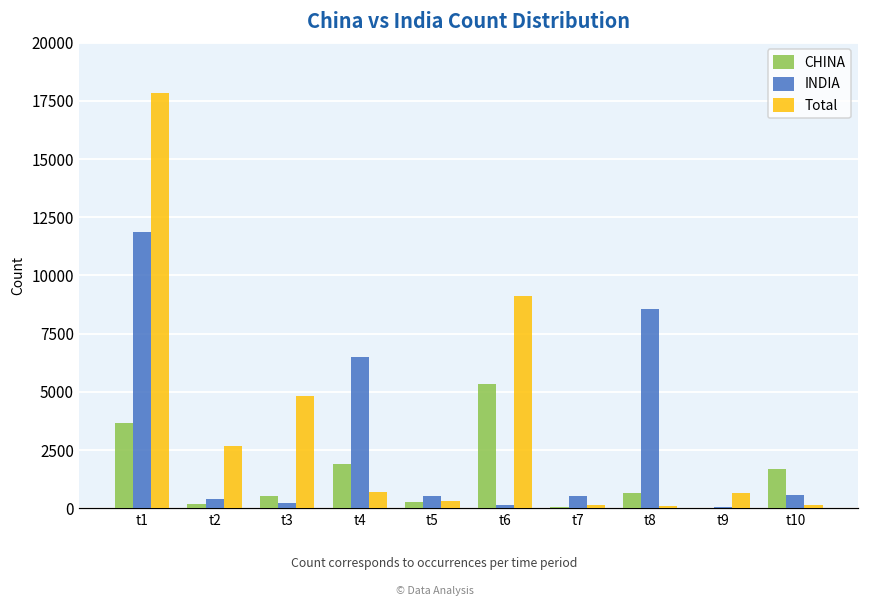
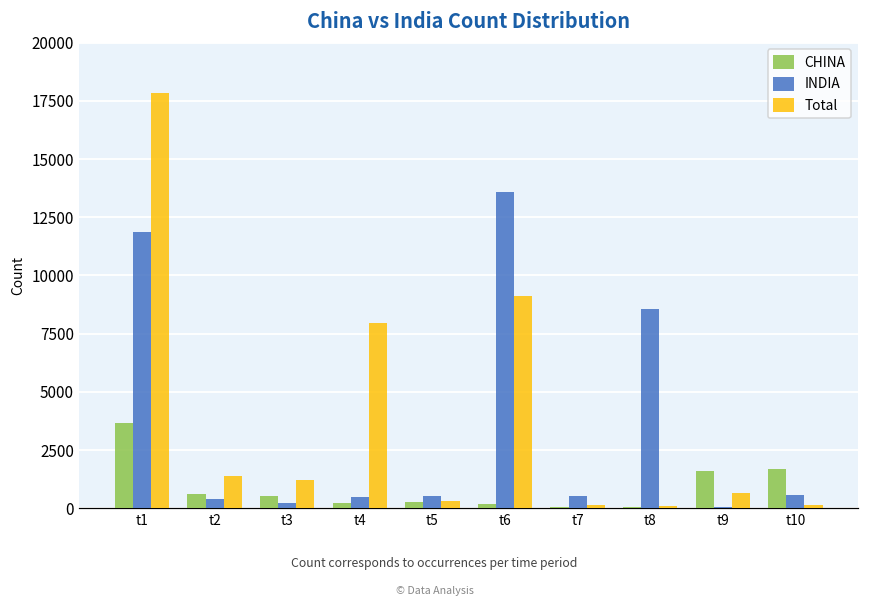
CHINA, t2: 200 -> 600
Total, t2: 2700 -> 1400
Total, t3: 4800 -> 1200
CHINA, t4: 1900 -> 200
INDIA, t4: 6500 -> 500
Total, t4: 700 -> 7900
CHINA, t6: 5300 -> 200
INDIA, t6: 100 -> 13600
CHINA, t8: 700 -> 0
CHINA, t9: 0 -> 1600
